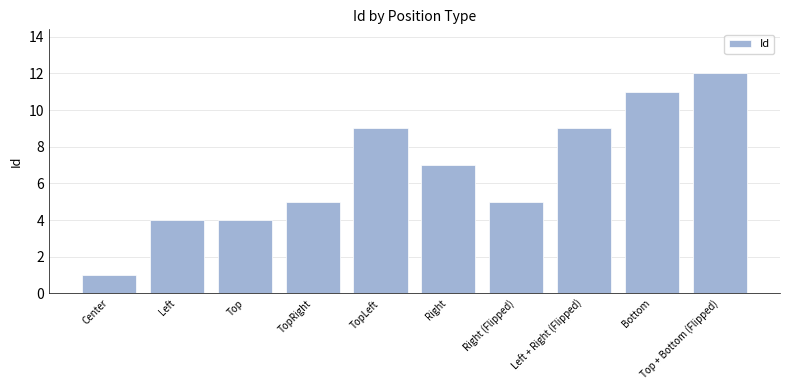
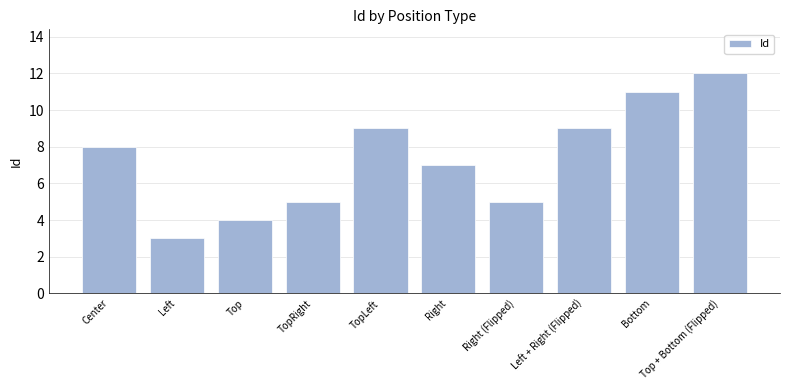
Center: 1 -> 8
Left: 4 -> 3
